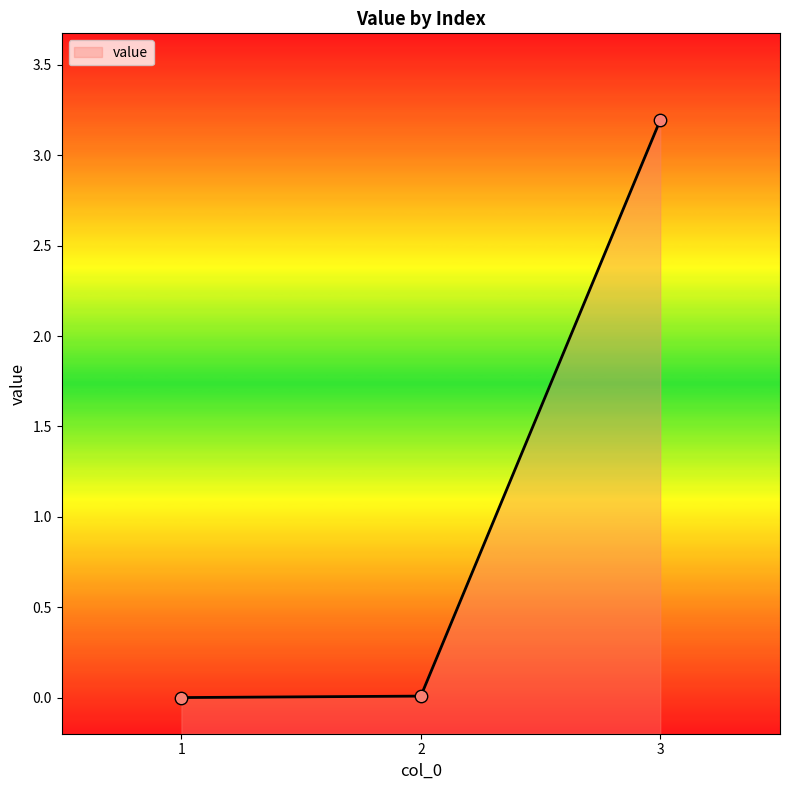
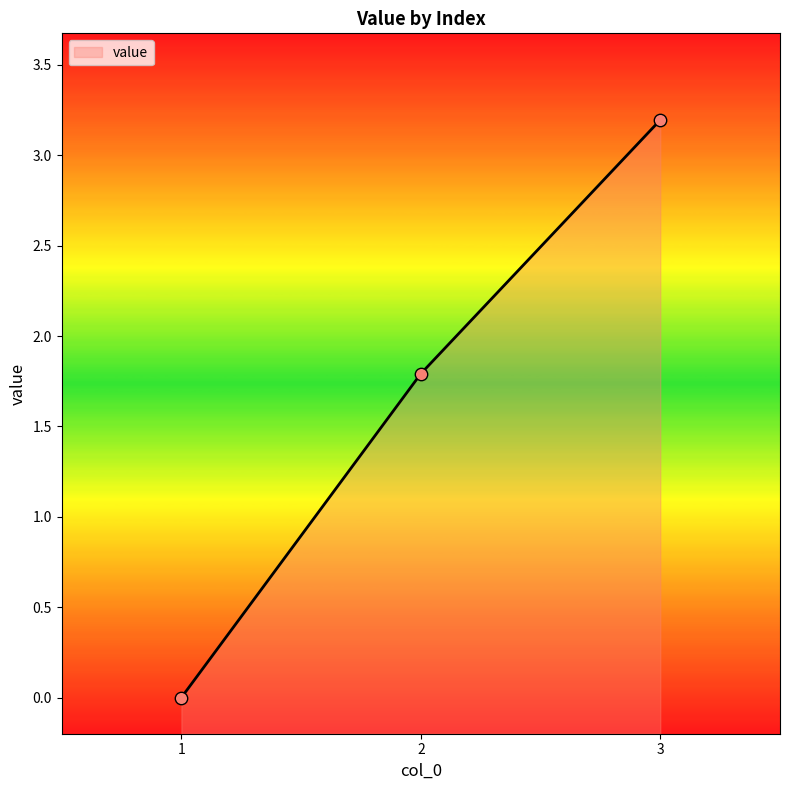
2: 0.01 -> 1.79
